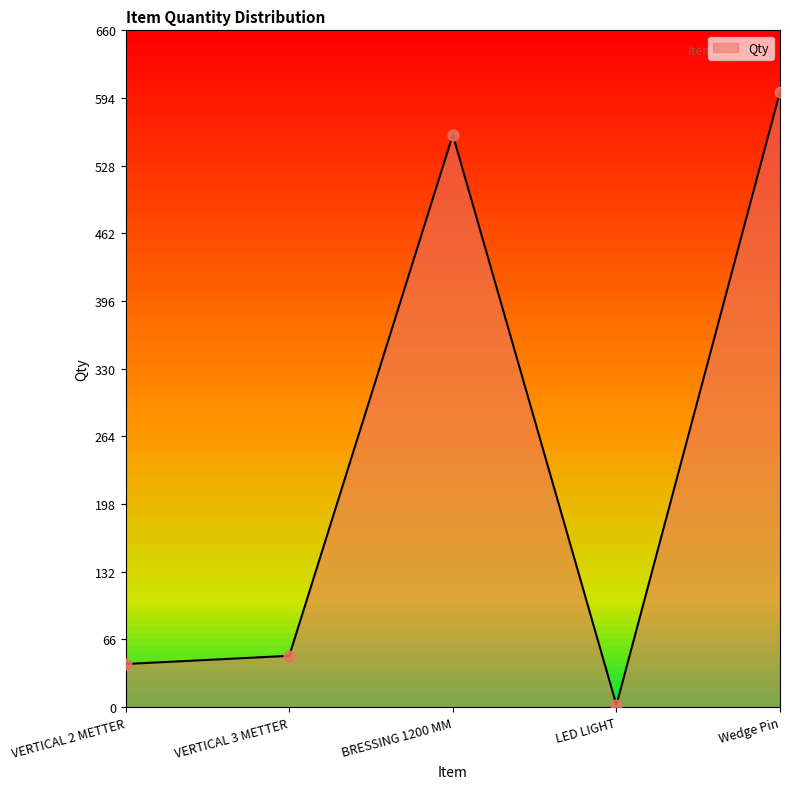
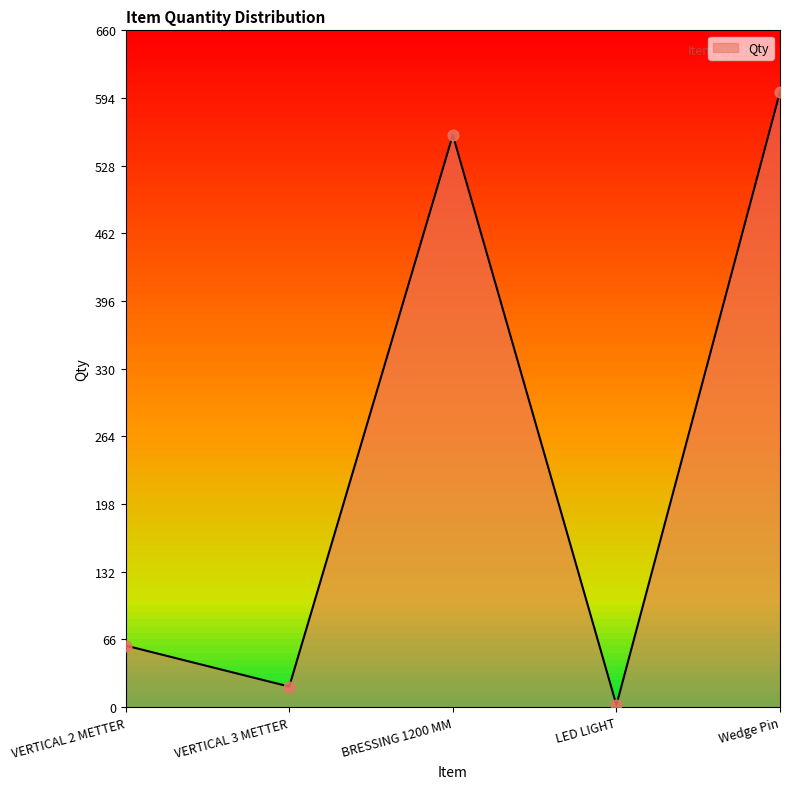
VERTICAL 2 METTER: 42 -> 60
VERTICAL 3 METTER: 50 -> 20
